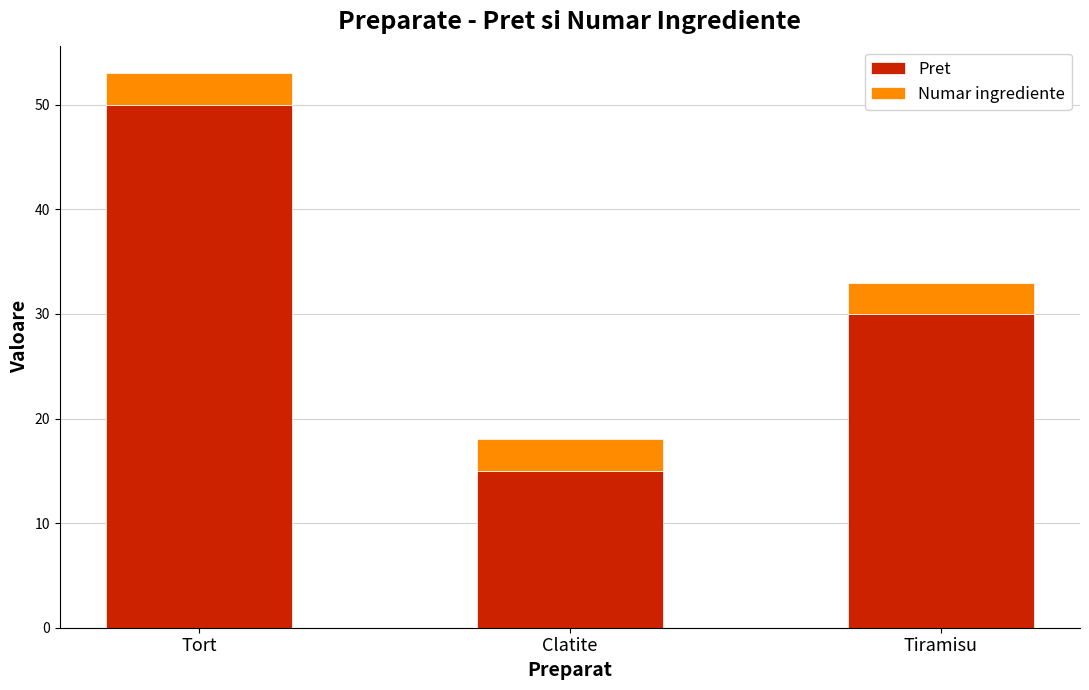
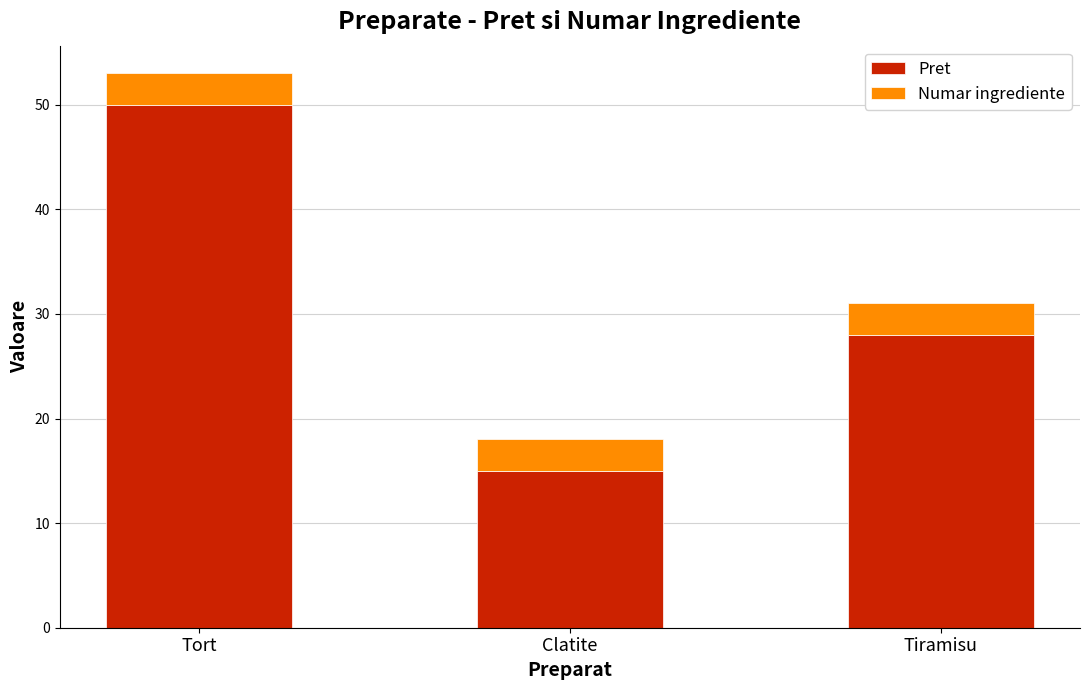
Pret, Tiramisu: 30 -> 28
